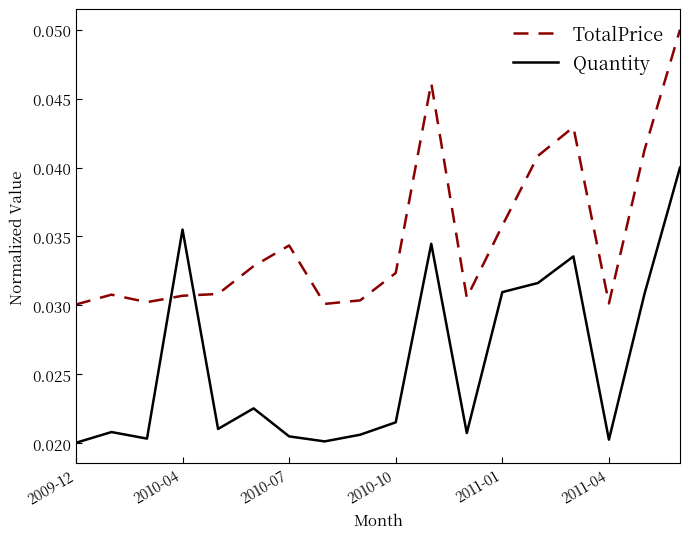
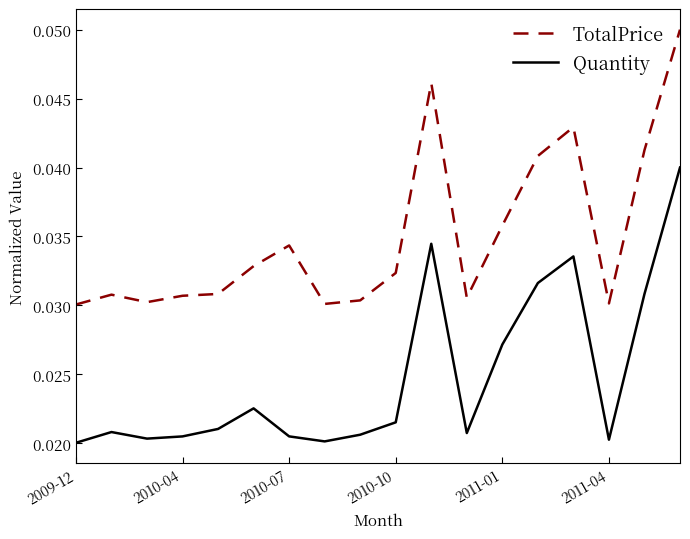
Quantity, 2010-04: 0.0355 -> 0.0205
Quantity, 2011-01: 0.0310 -> 0.0272
